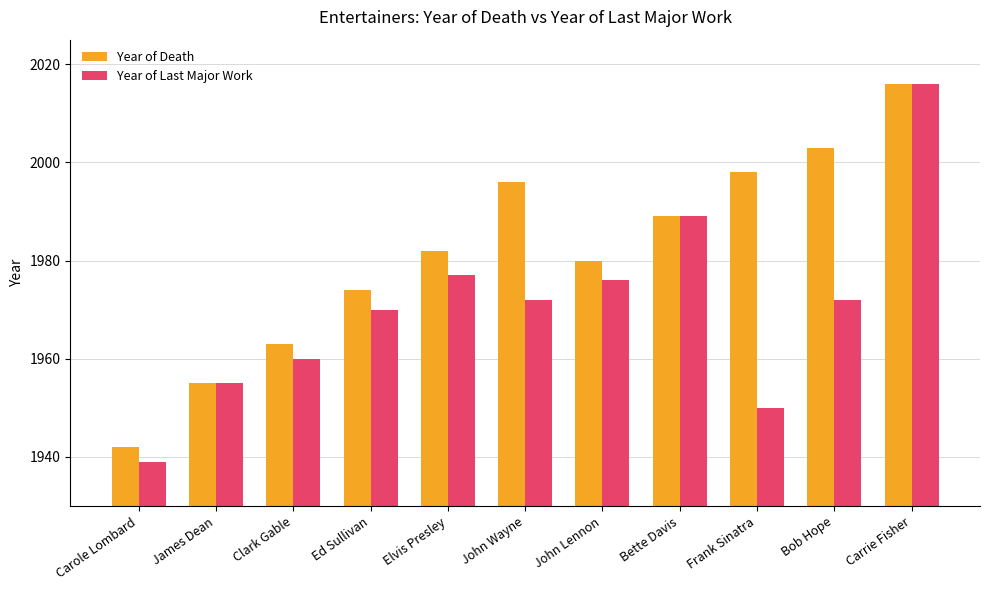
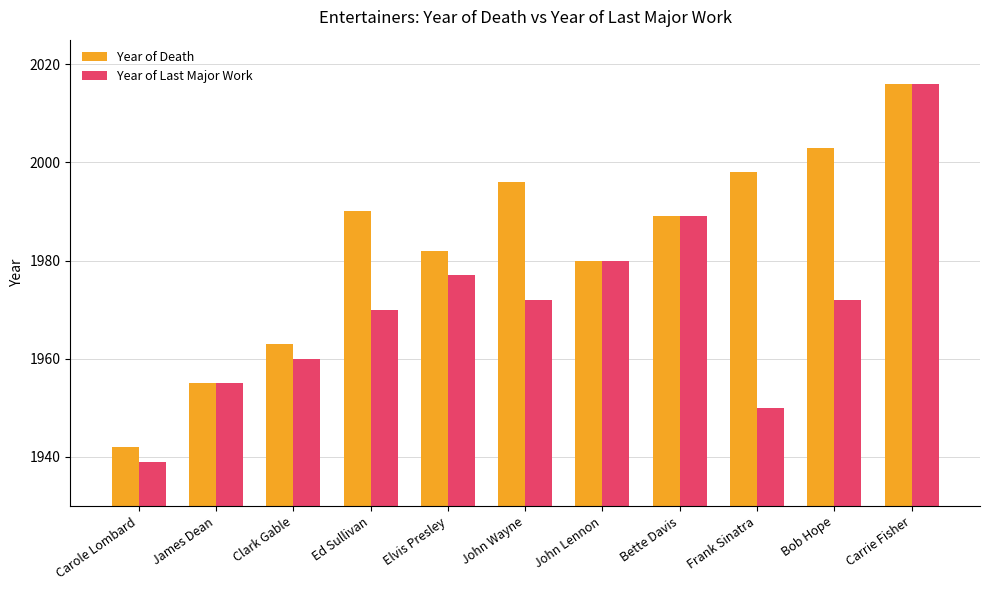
Year of Death, Ed Sullivan: 1974 -> 1990
Year of Last Major Work, John Lennon: 1976 -> 1980
